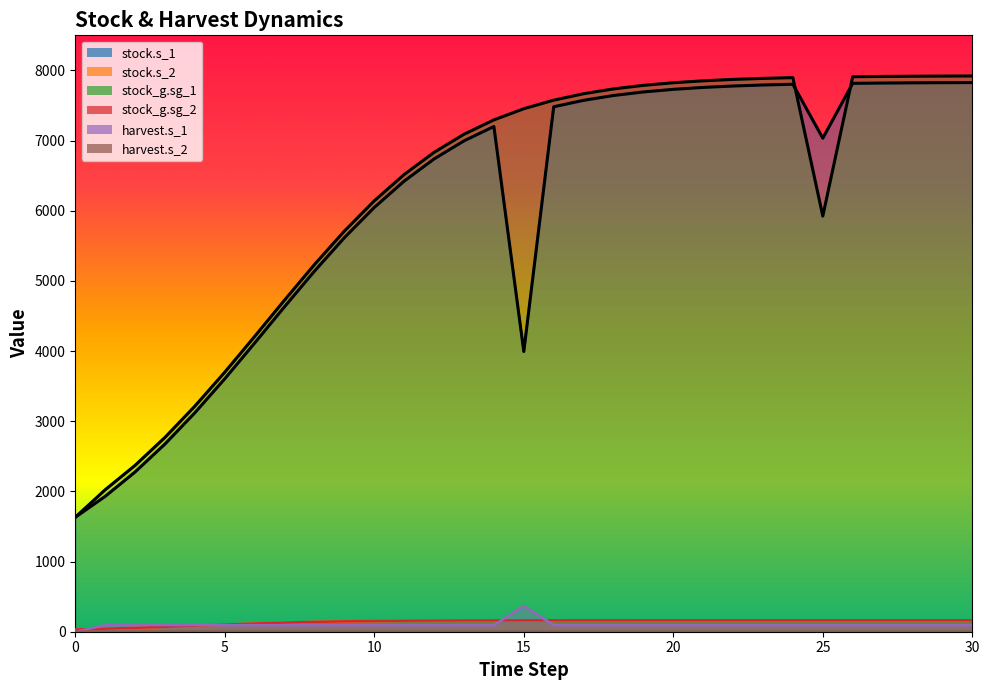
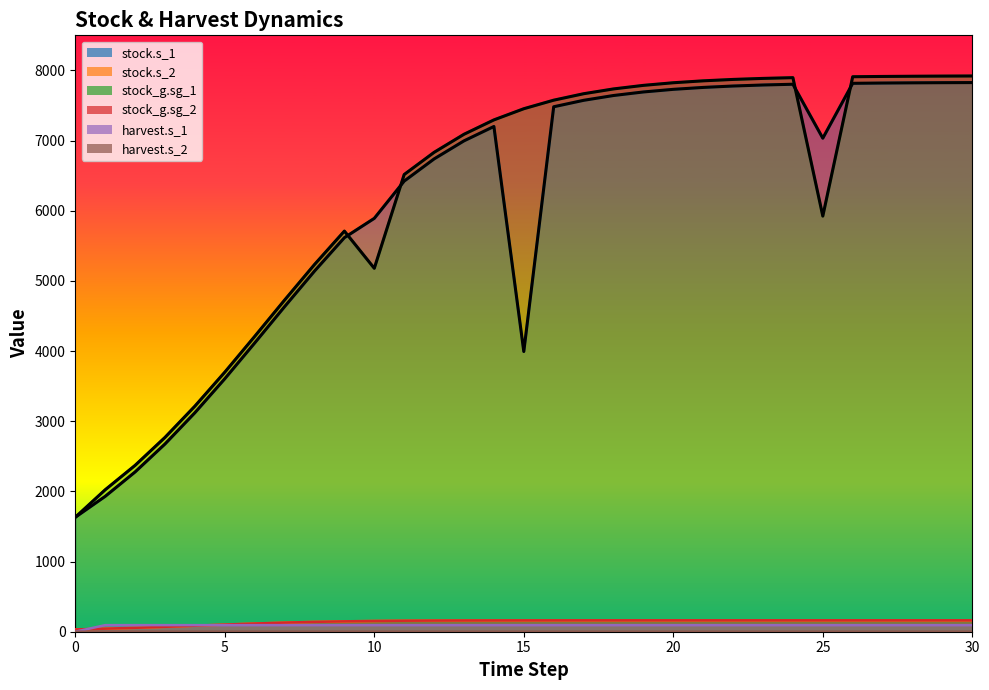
stock.s_1, 10: 6000 -> 5900
stock_g.sg_1, 10: 6100 -> 5200
harvest.s_1, 15: 400 -> 100
